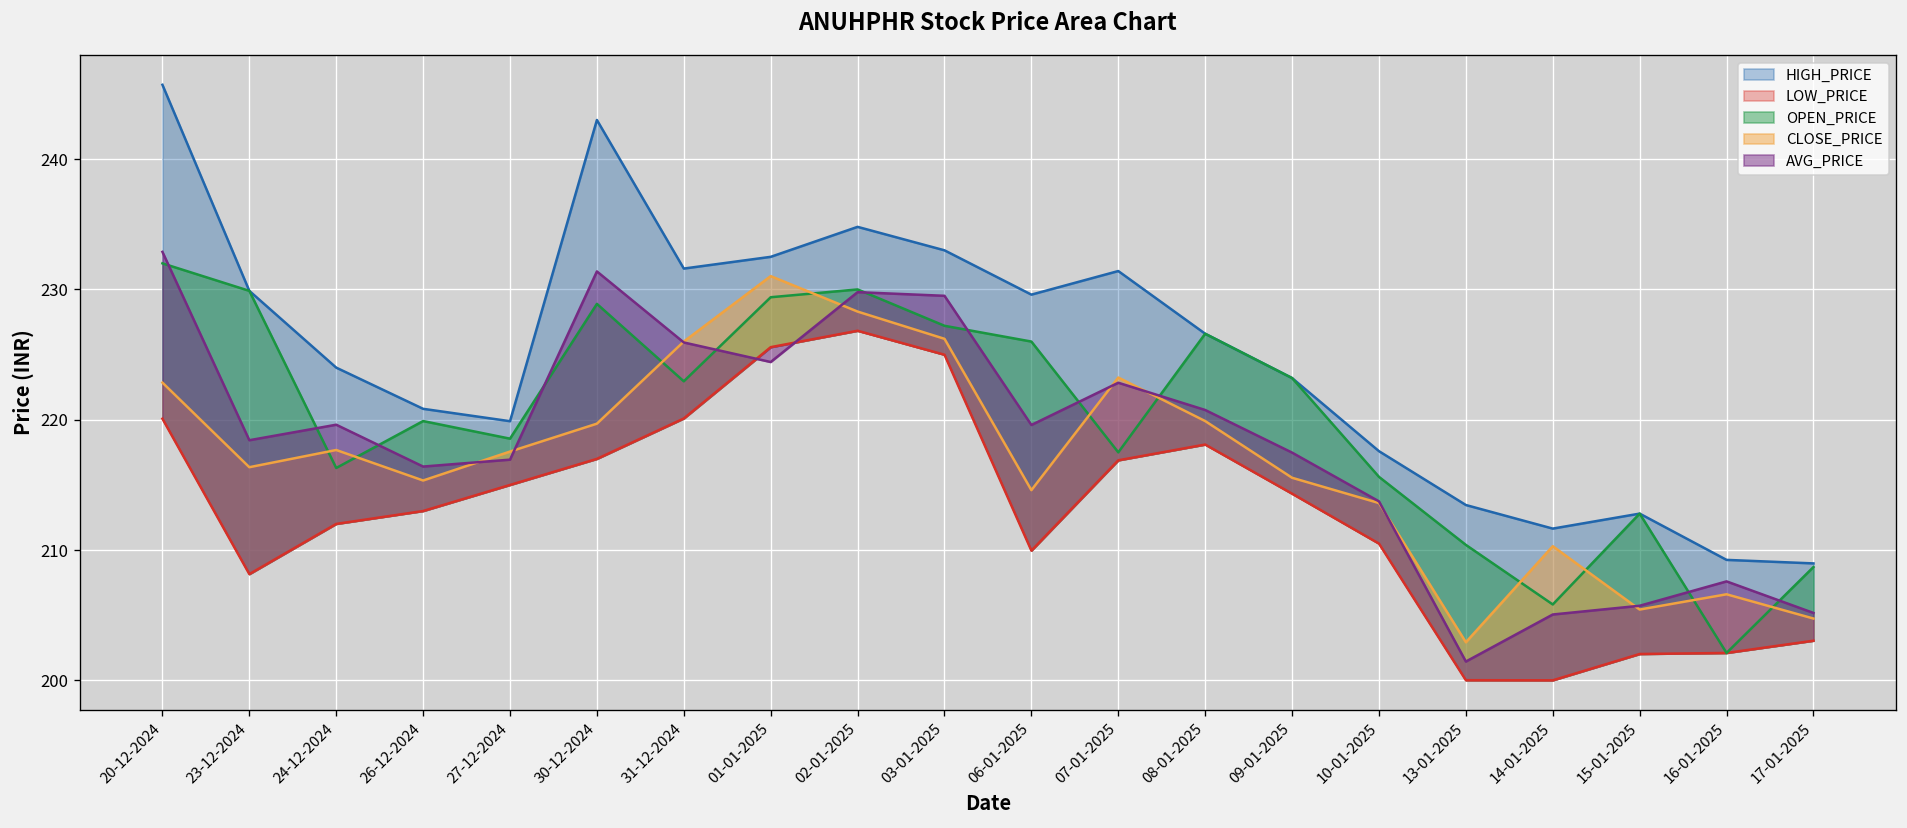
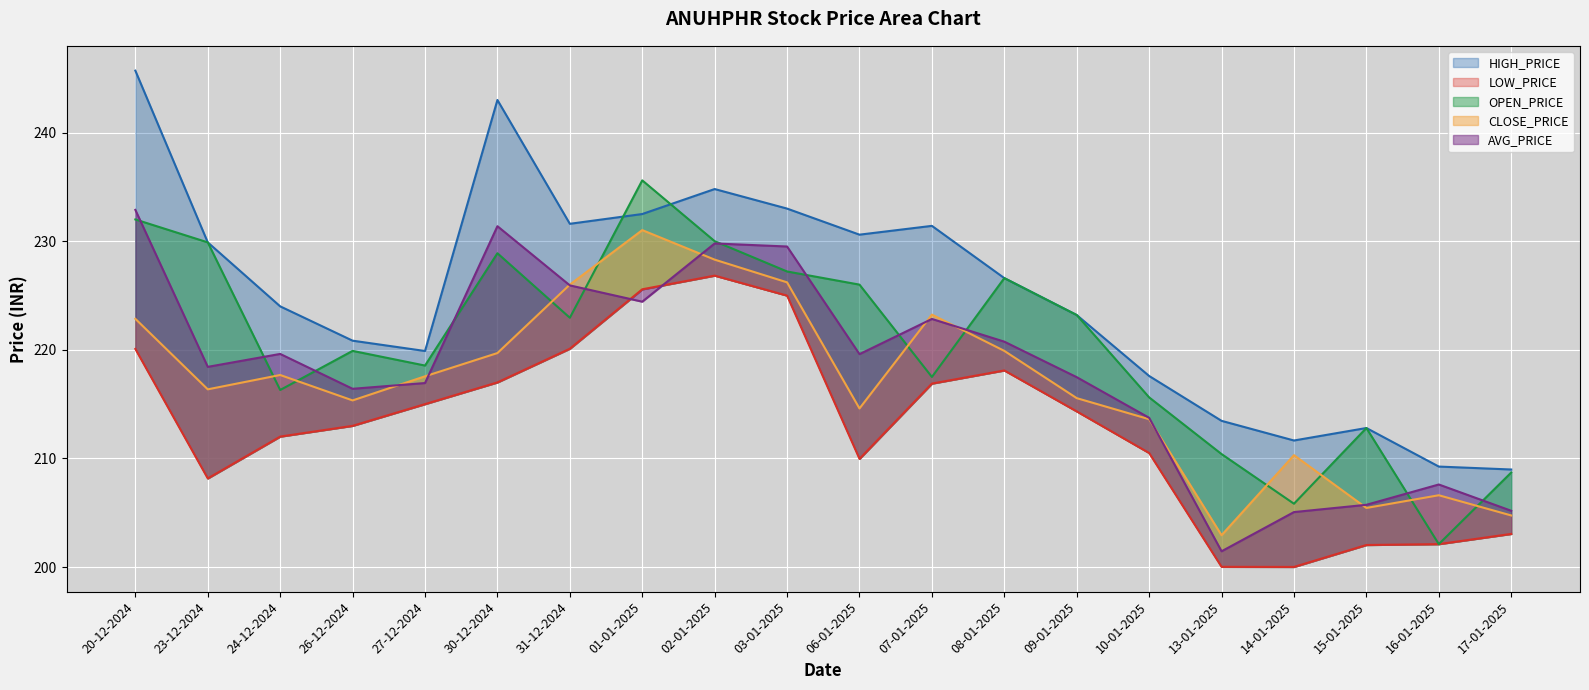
OPEN_PRICE, 01-01-2025: 229.4 -> 235.6
HIGH_PRICE, 06-01-2025: 229.6 -> 230.6
